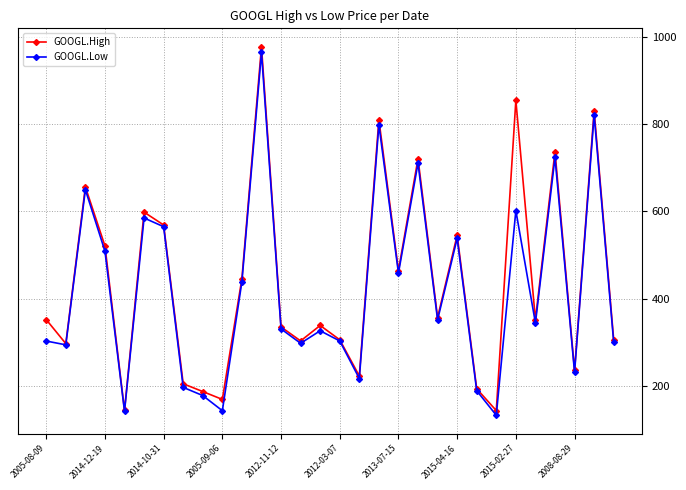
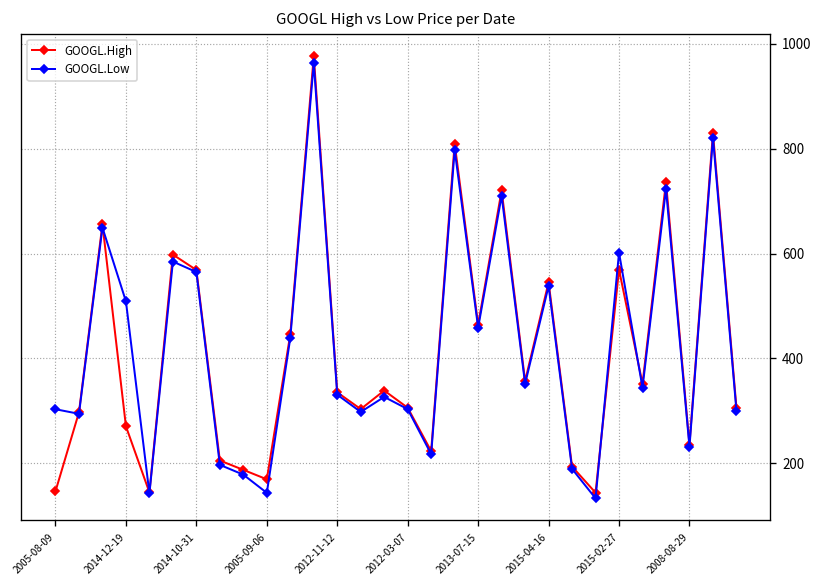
GOOGL.High, 2005-08-09: 350 -> 150
GOOGL.High, 2014-12-19: 520 -> 270
GOOGL.High, 2015-02-27: 850 -> 570
